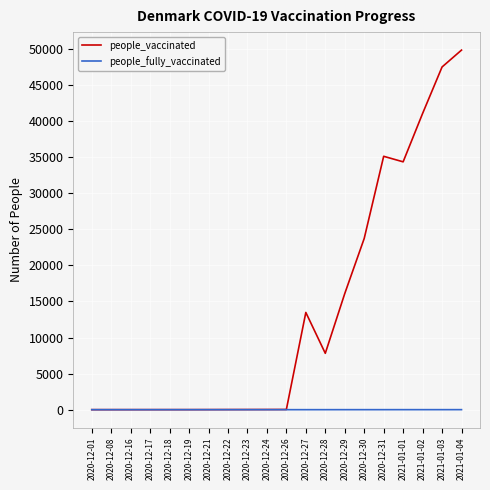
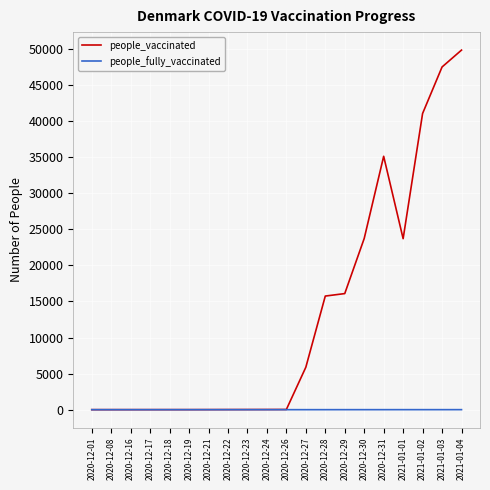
people_vaccinated, 2020-12-27: 13000 -> 6000
people_vaccinated, 2020-12-28: 8000 -> 16000
people_vaccinated, 2021-01-01: 34000 -> 24000
